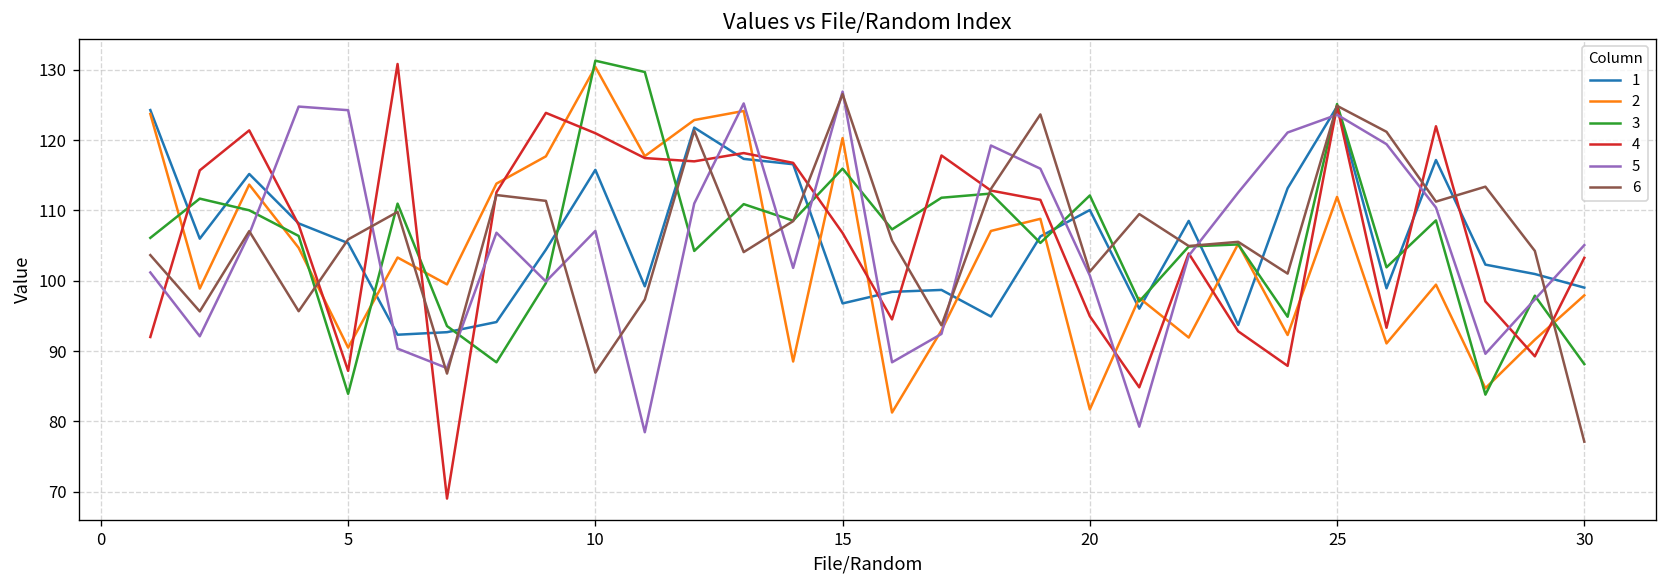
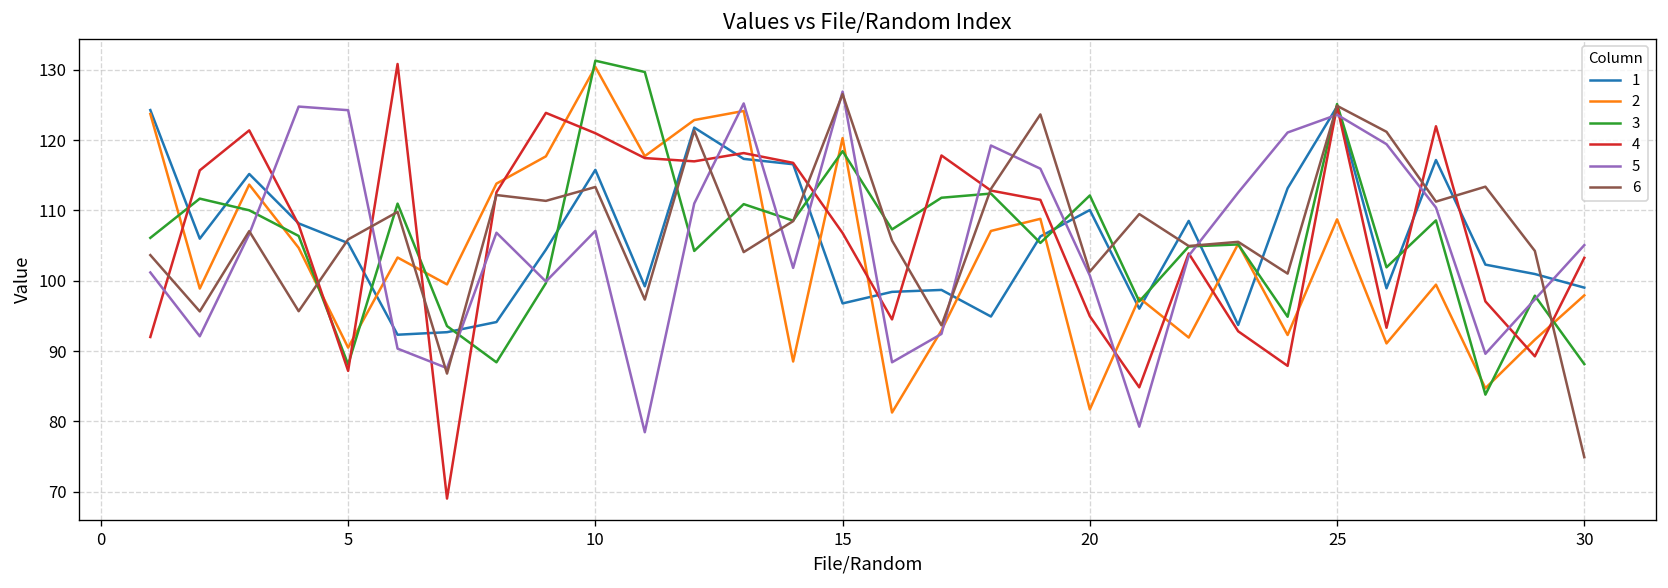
3, 5: 84 -> 88
6, 10: 87 -> 113
3, 15: 116 -> 118
2, 25: 112 -> 109
6, 30: 77 -> 75
